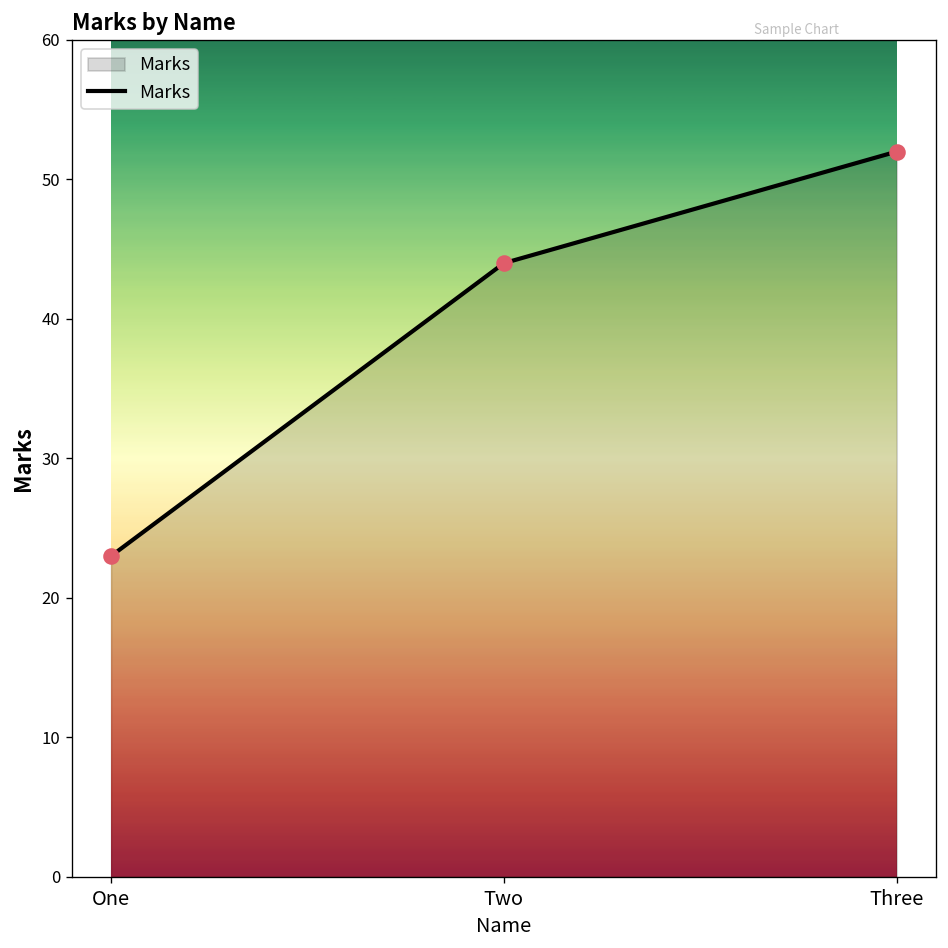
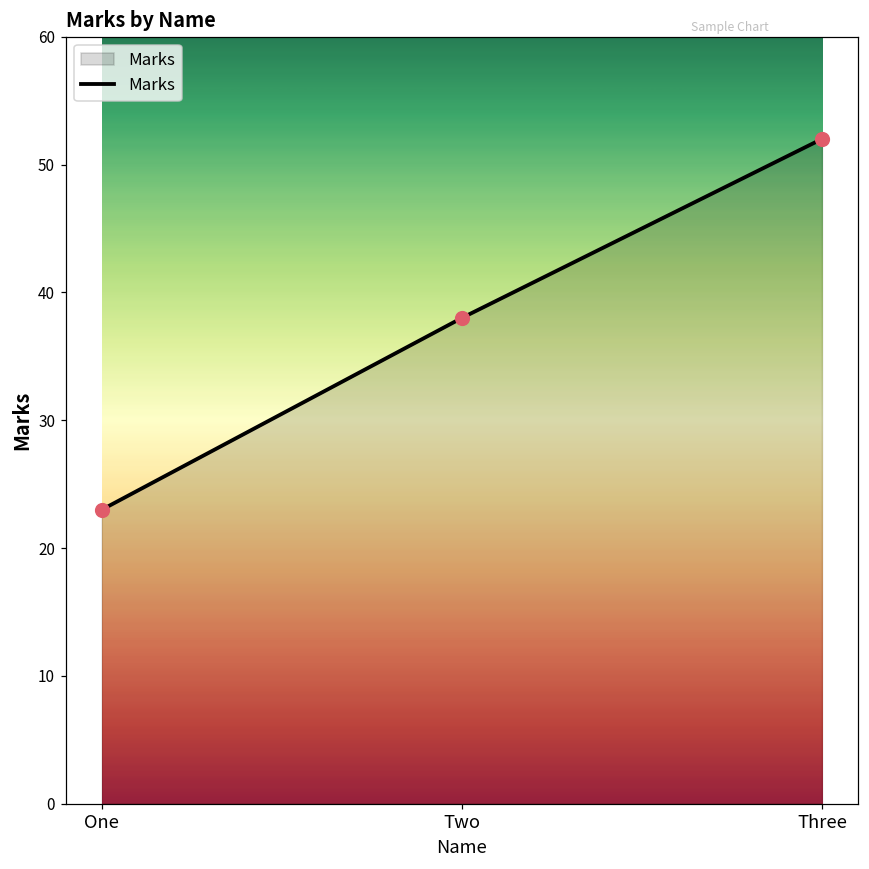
Two: 44 -> 38
